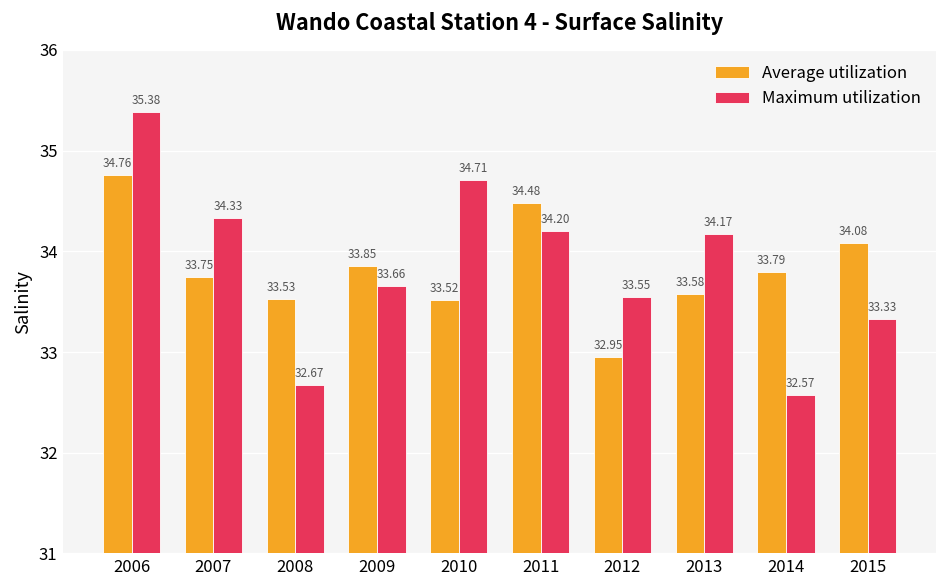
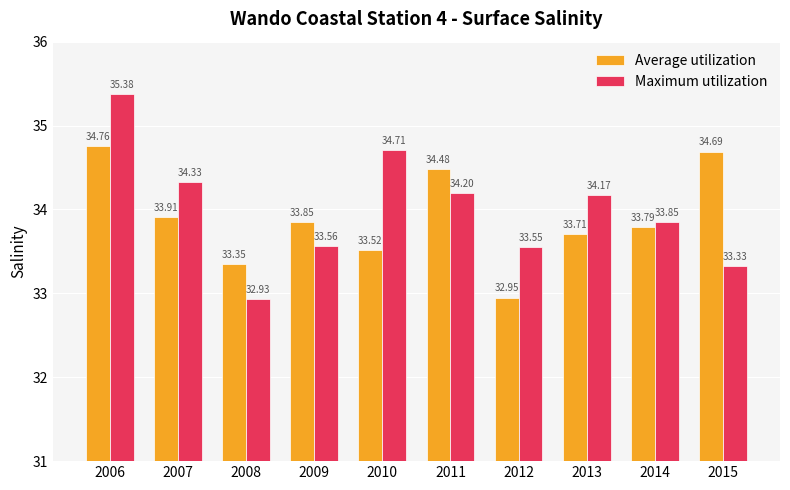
Average utilization, 2007: 33.75 -> 33.91
Average utilization, 2008: 33.53 -> 33.35
Maximum utilization, 2008: 32.67 -> 32.93
Maximum utilization, 2009: 33.66 -> 33.56
Average utilization, 2013: 33.58 -> 33.71
Maximum utilization, 2014: 32.57 -> 33.85
Average utilization, 2015: 34.08 -> 34.69
